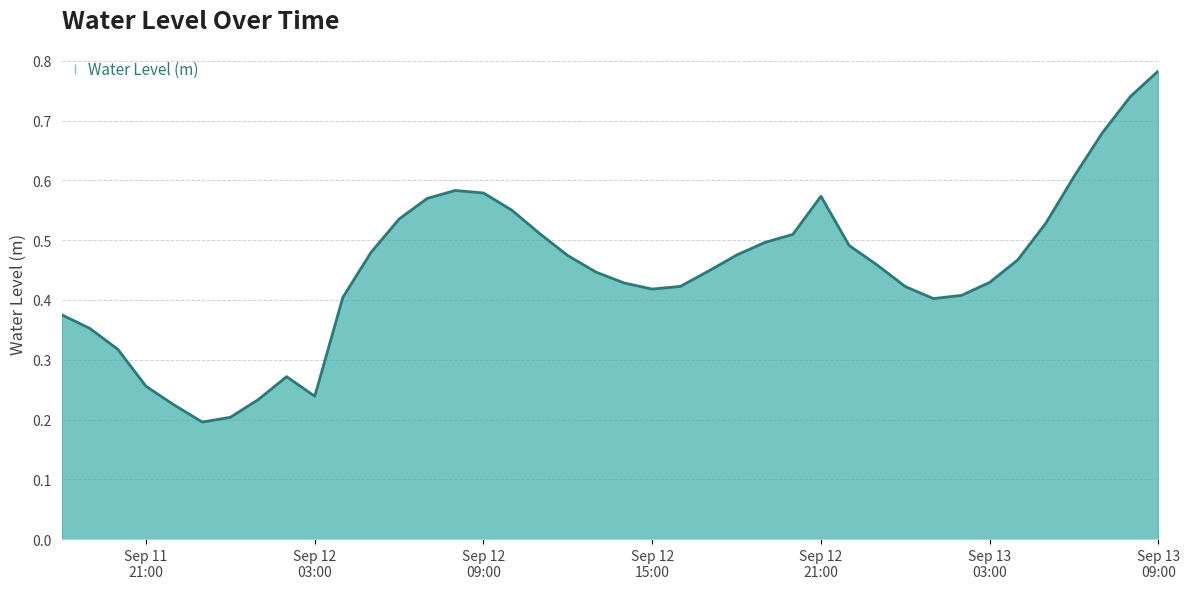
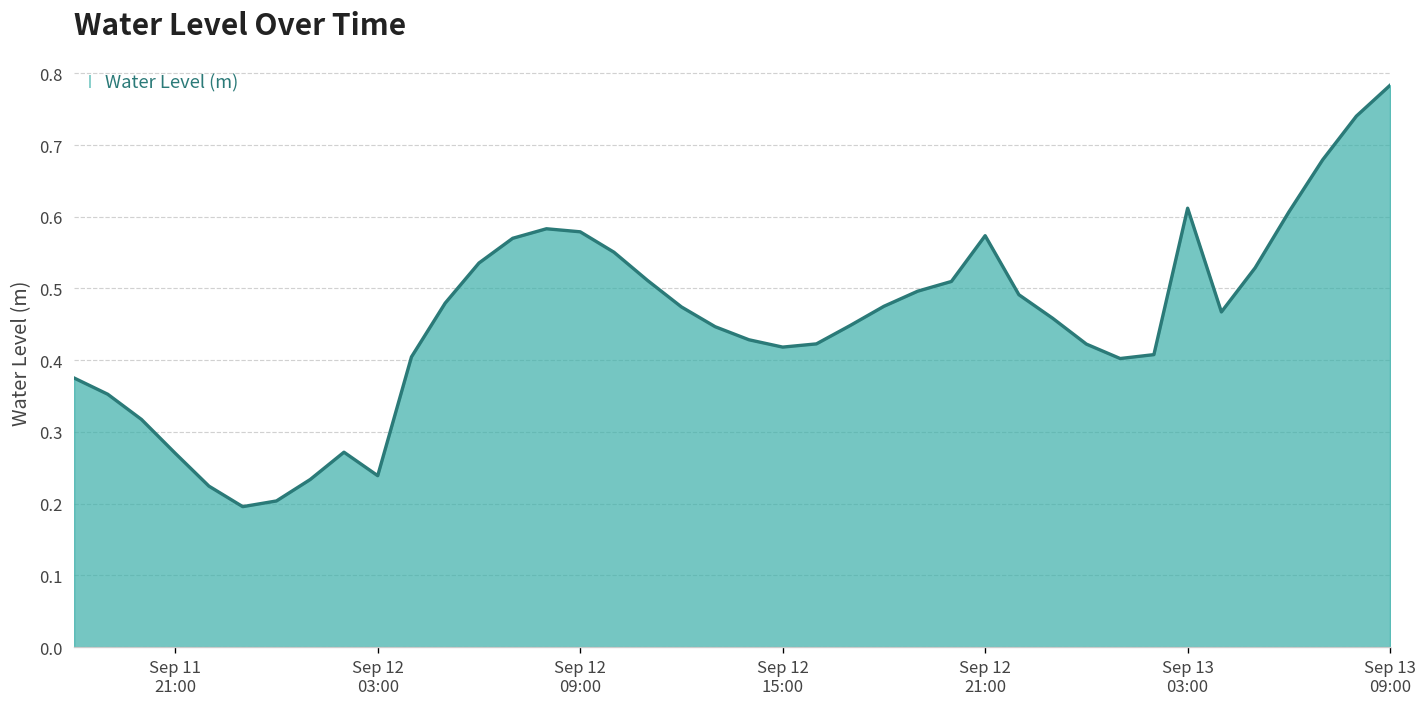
Sep 11 21:00: 0.26 -> 0.27
Sep 13 03:00: 0.43 -> 0.61
